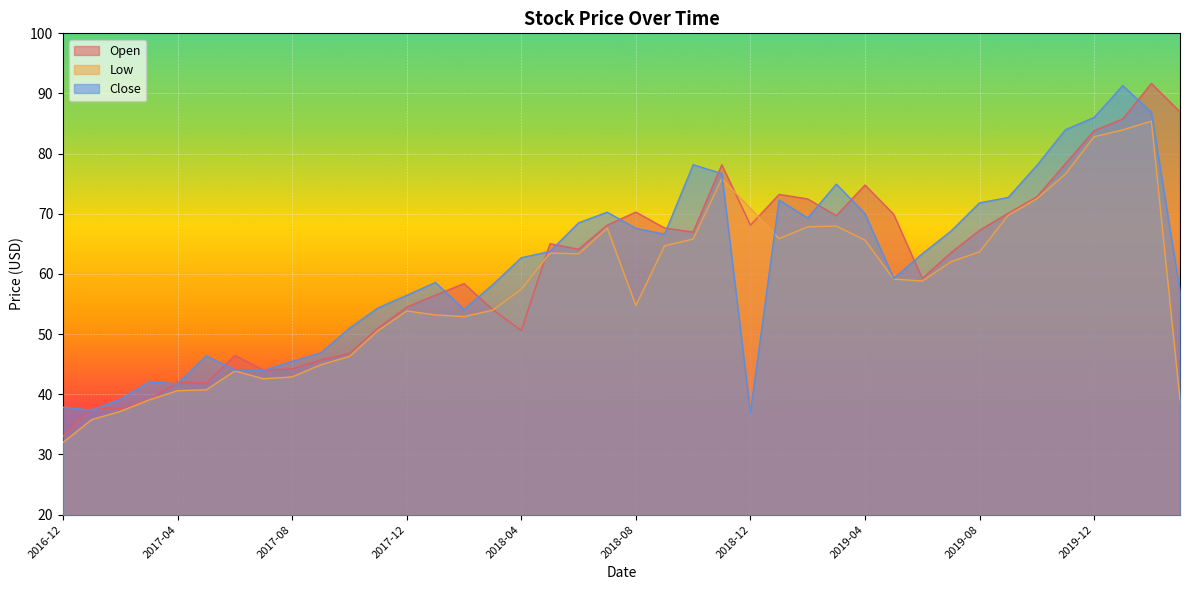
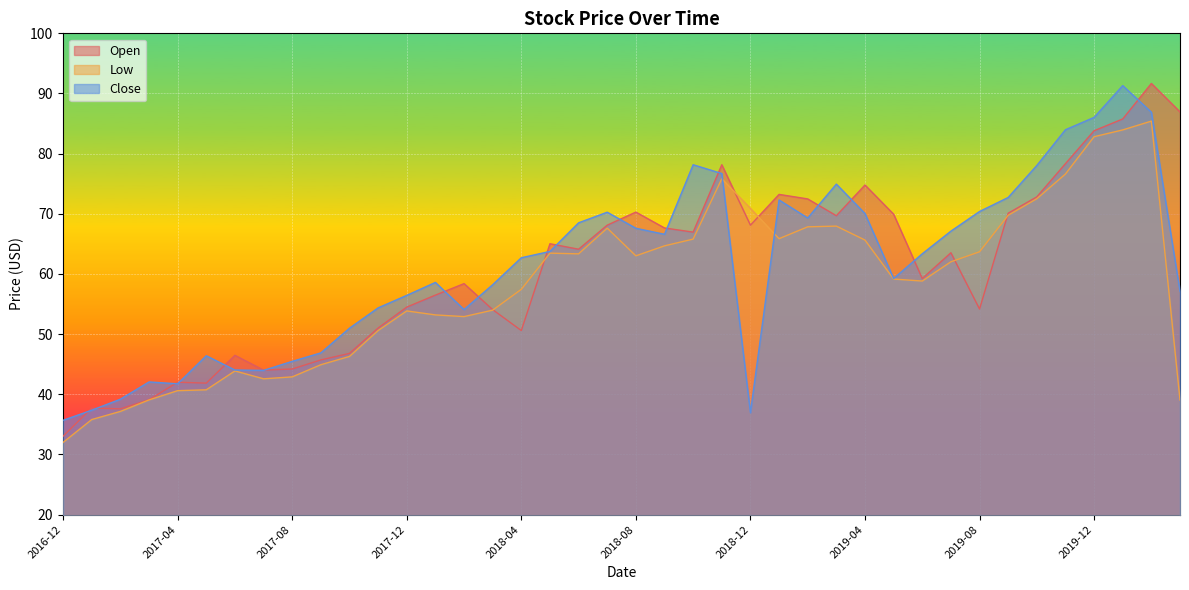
Close, 2016-12: 38 -> 36
Low, 2018-08: 55 -> 63
Open, 2019-08: 67 -> 54
Close, 2019-08: 72 -> 70
